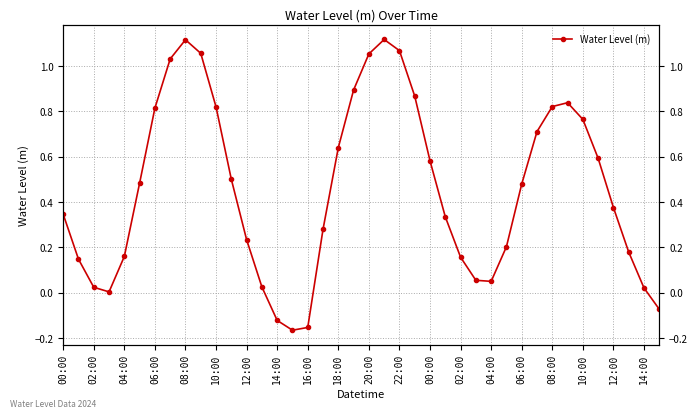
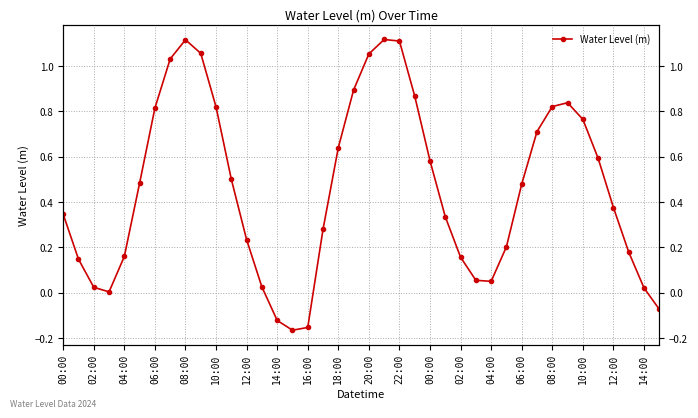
22:00: 1.07 -> 1.11
